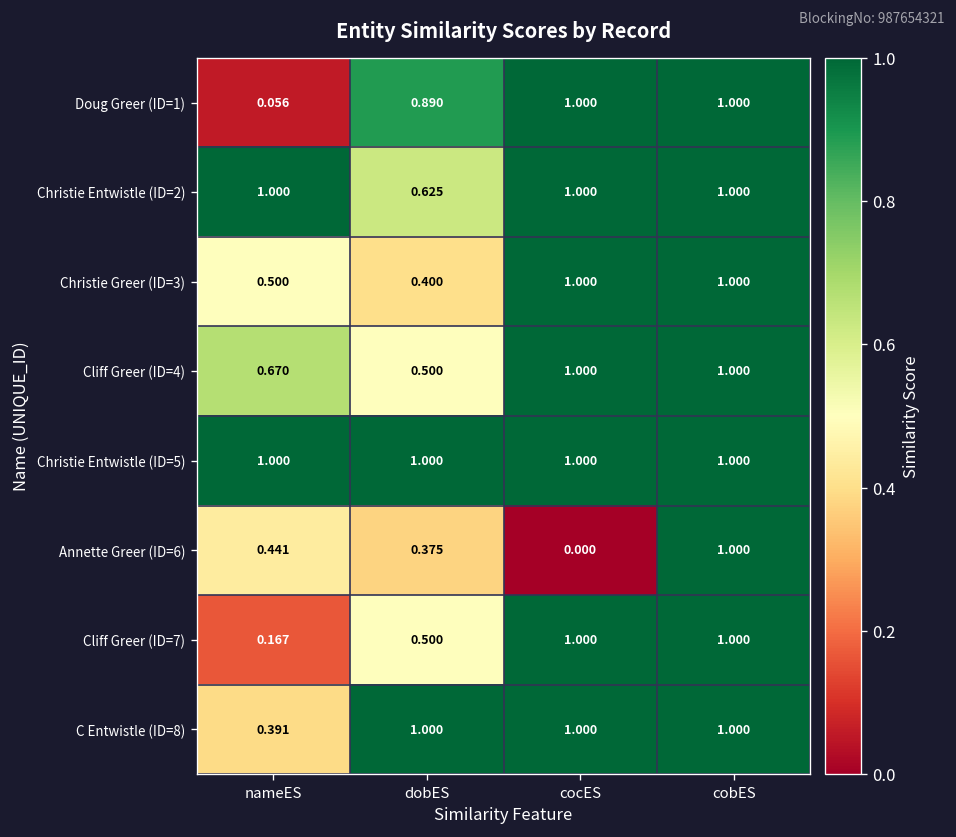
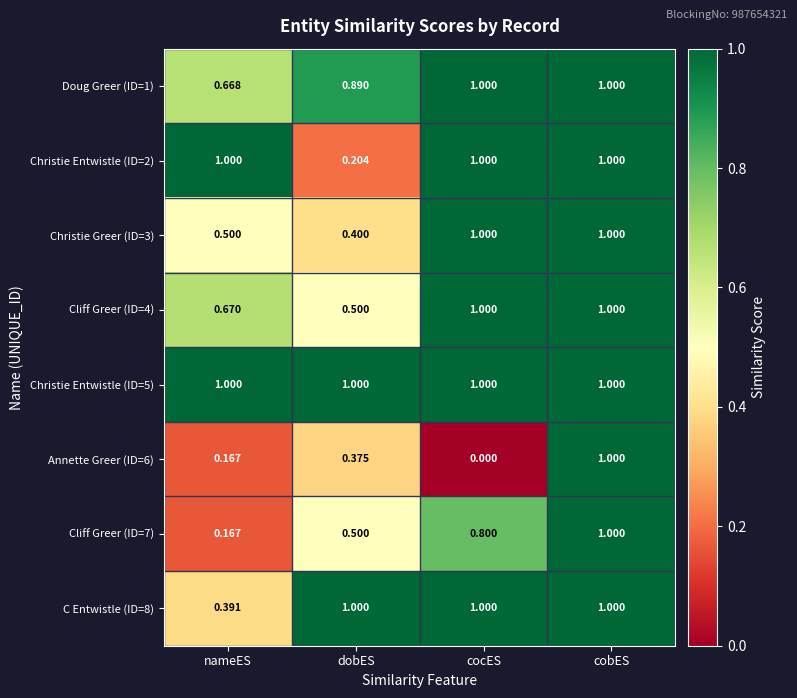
Doug Greer (ID=1), nameES: 0.056 -> 0.668
Christie Entwistle (ID=2), dobES: 0.625 -> 0.204
Annette Greer (ID=6), nameES: 0.441 -> 0.167
Cliff Greer (ID=7), cocES: 1.000 -> 0.800
